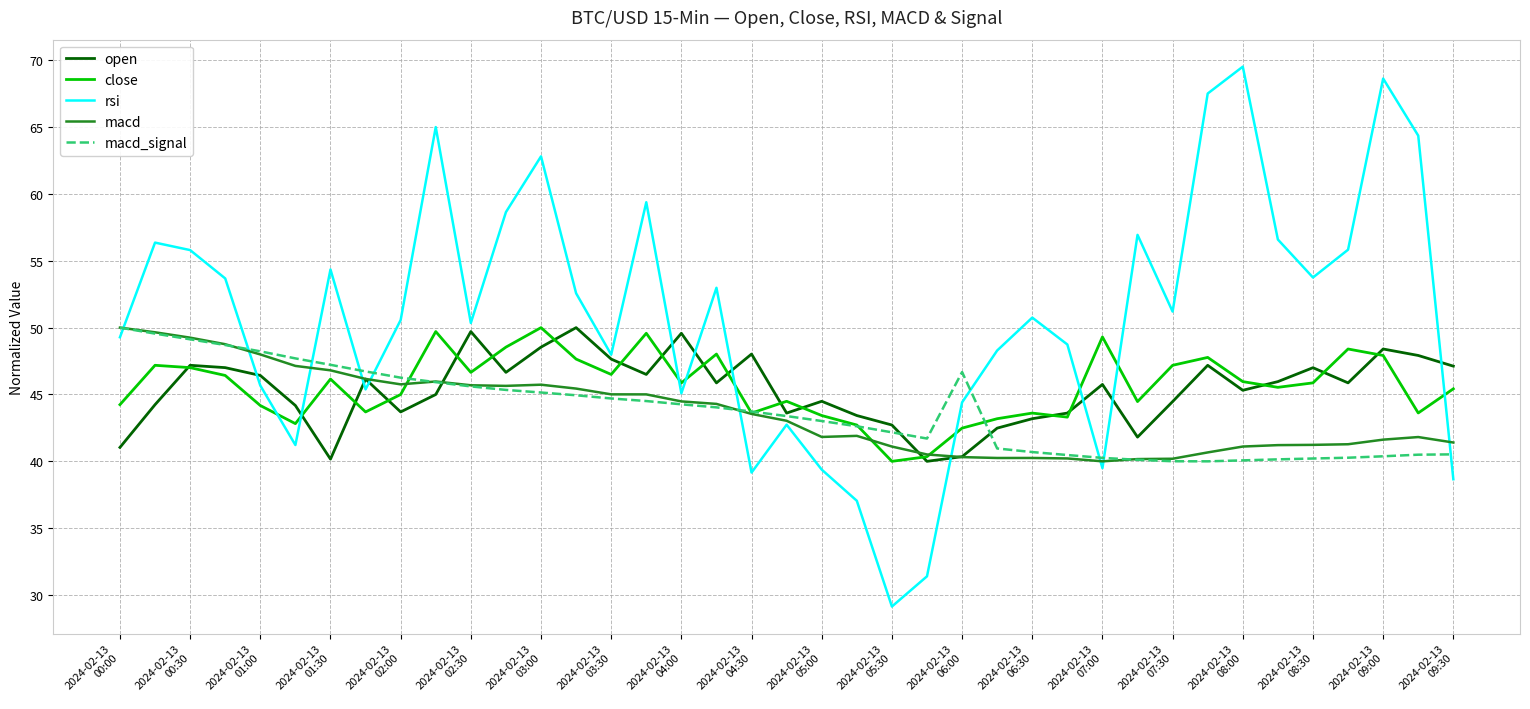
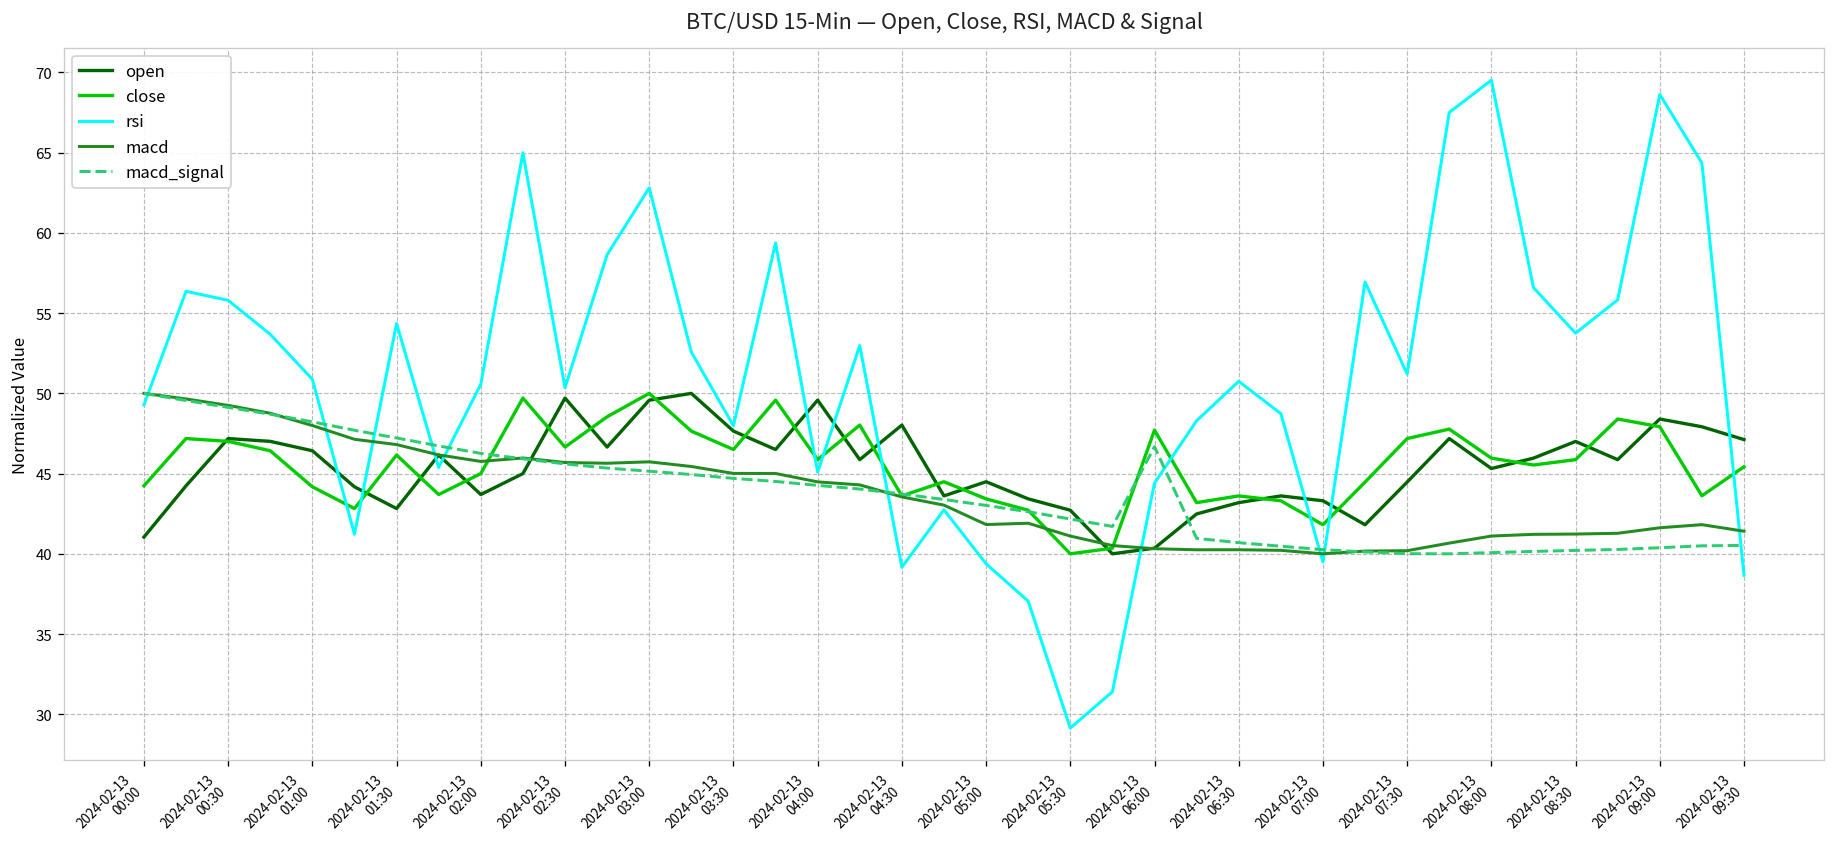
rsi, 2024-02-13 01:00: 45.7 -> 50.9
open, 2024-02-13 01:30: 40.2 -> 42.8
open, 2024-02-13 03:00: 48.5 -> 49.6
close, 2024-02-13 06:00: 42.5 -> 47.7
open, 2024-02-13 07:00: 45.8 -> 43.3
close, 2024-02-13 07:00: 49.3 -> 41.8
